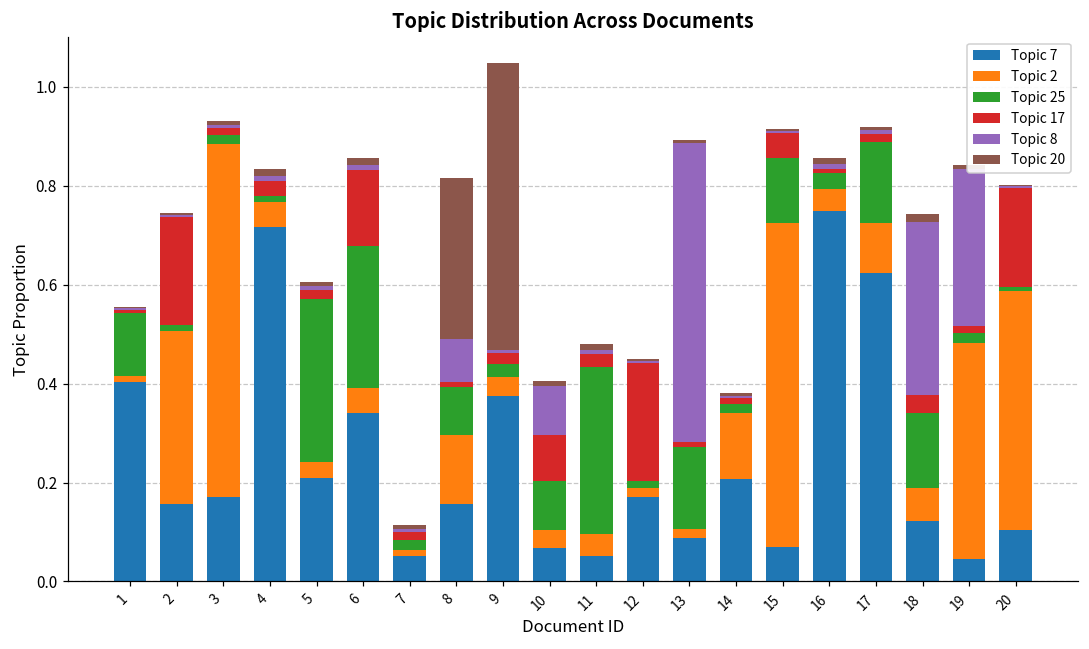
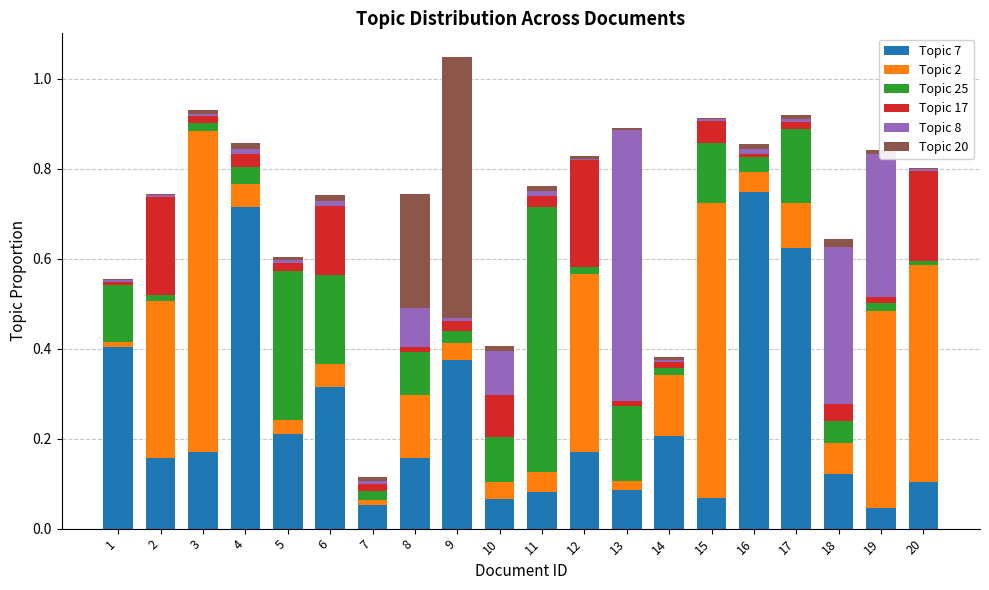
Topic 25, 4: 0.01 -> 0.04
Topic 7, 6: 0.34 -> 0.32
Topic 25, 6: 0.29 -> 0.20
Topic 20, 8: 0.32 -> 0.25
Topic 7, 11: 0.05 -> 0.08
Topic 25, 11: 0.34 -> 0.59
Topic 2, 12: 0.02 -> 0.40
Topic 25, 18: 0.15 -> 0.05
